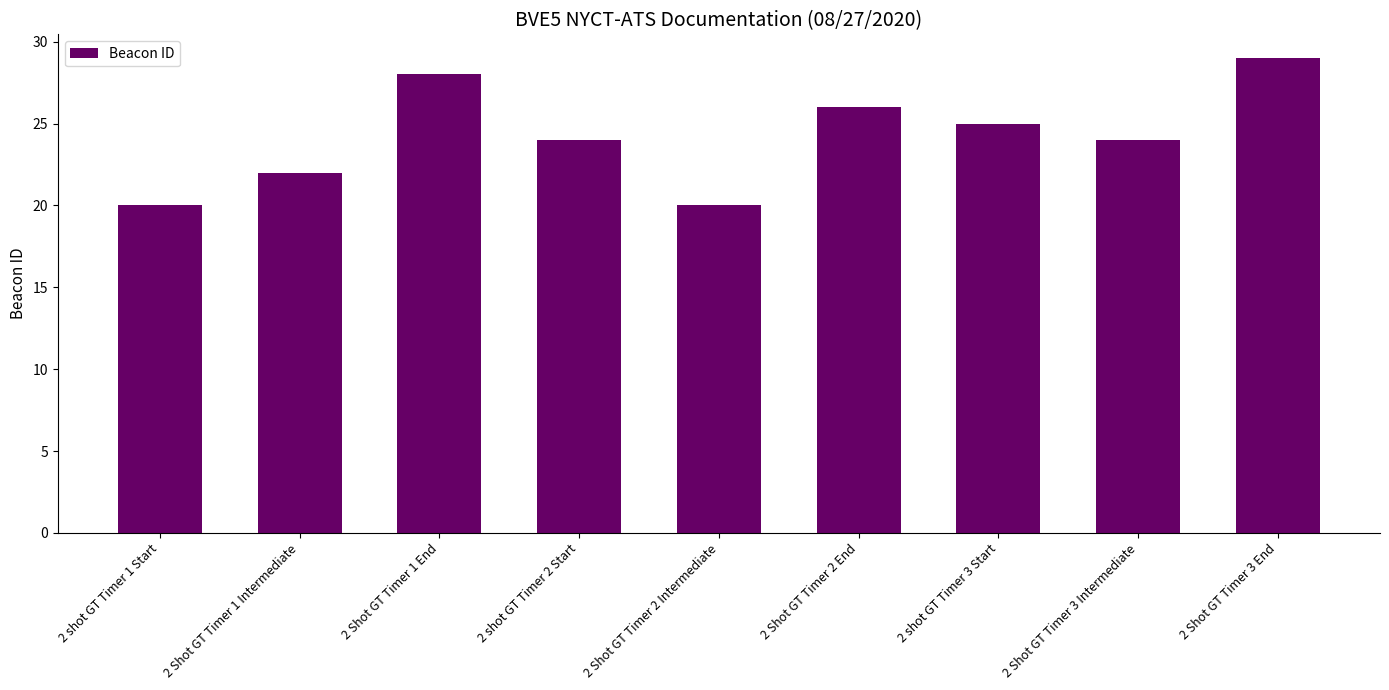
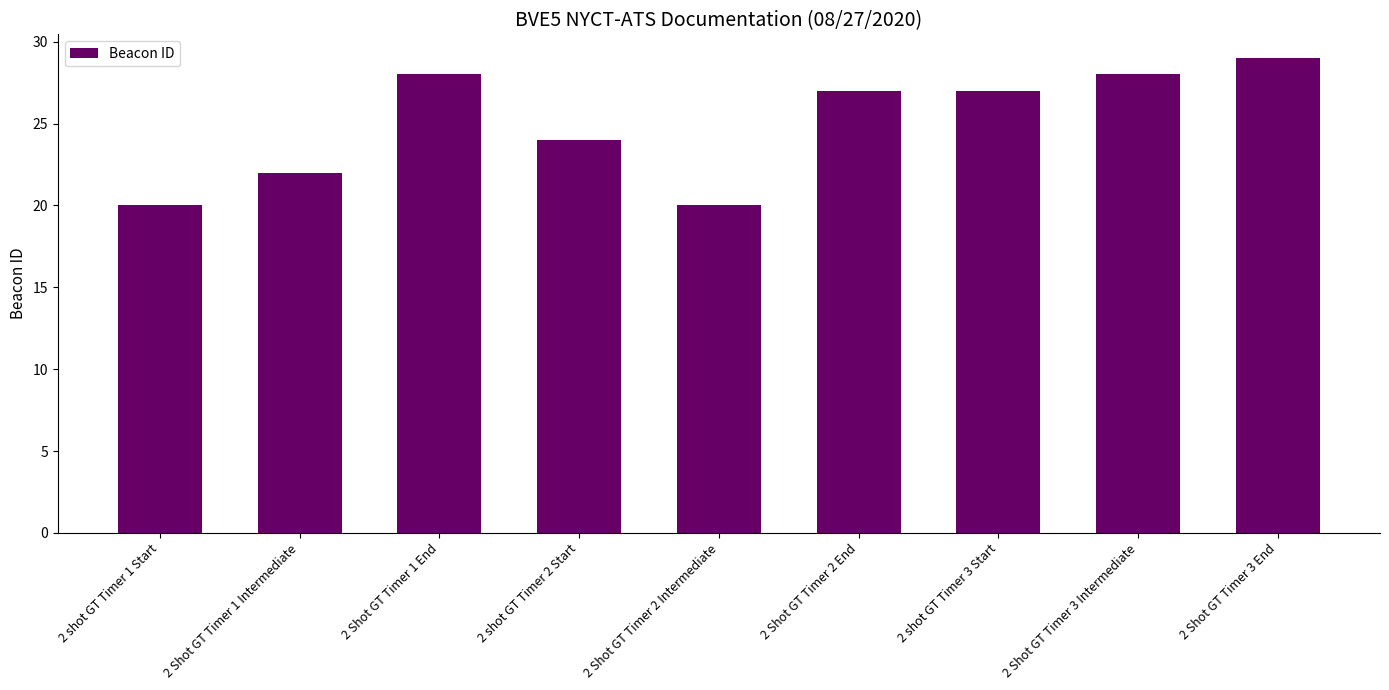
2 Shot GT Timer 2 End: 26 -> 27
2 shot GT Timer 3 Start: 25 -> 27
2 Shot GT Timer 3 Intermediate: 24 -> 28
